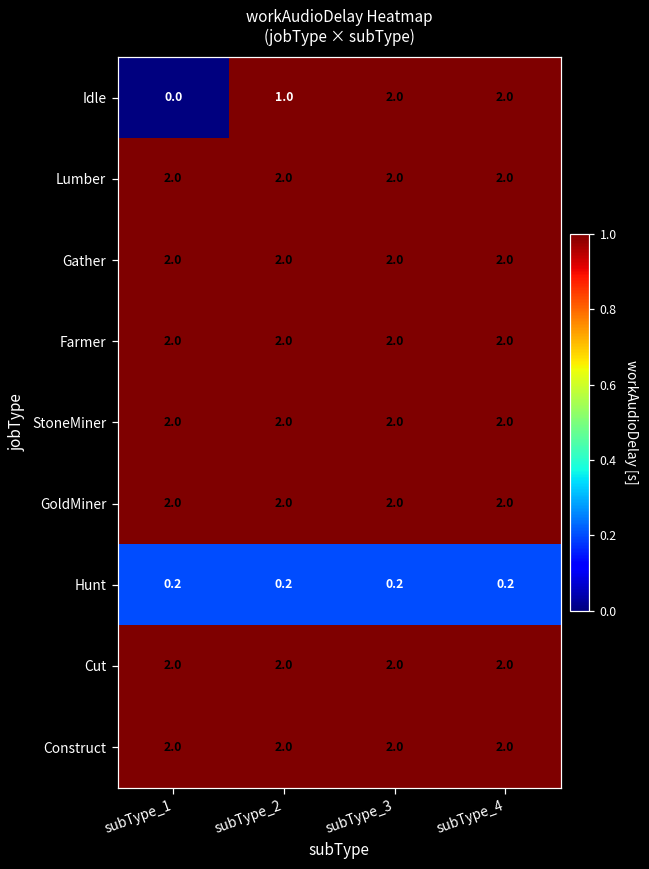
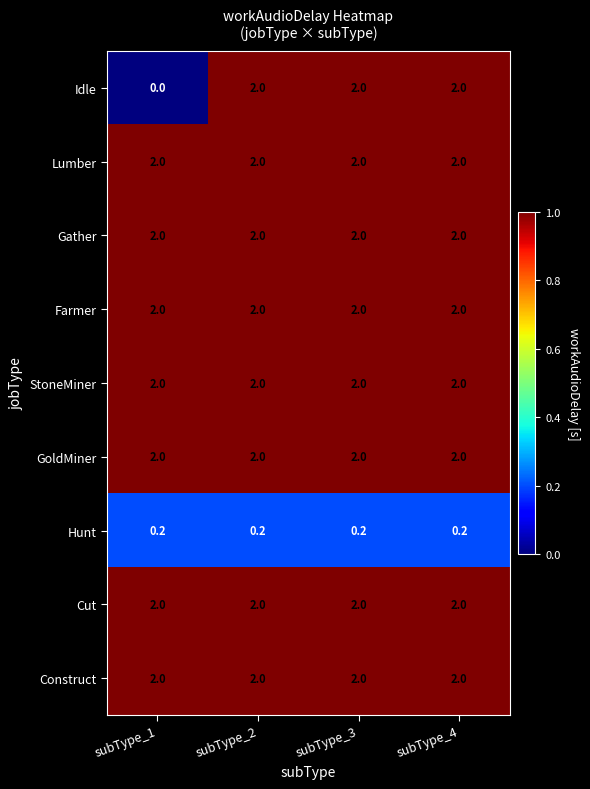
Idle, subType_2: 1.0 -> 2.0
